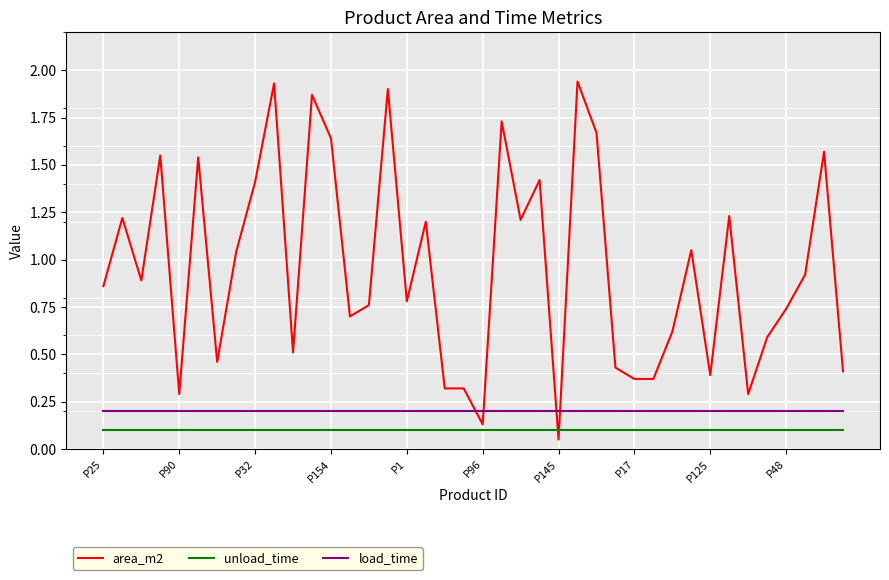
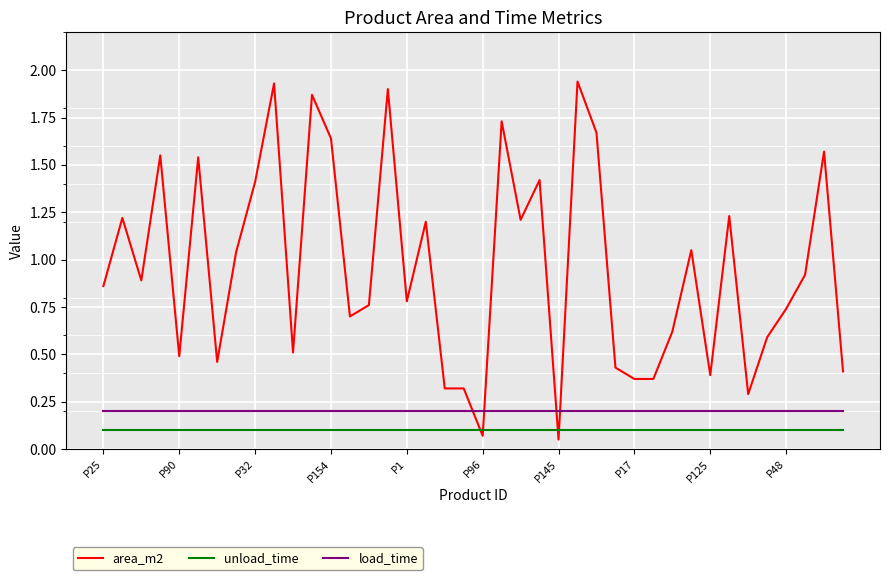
area_m2, P90: 0.29 -> 0.49
area_m2, P96: 0.13 -> 0.07
